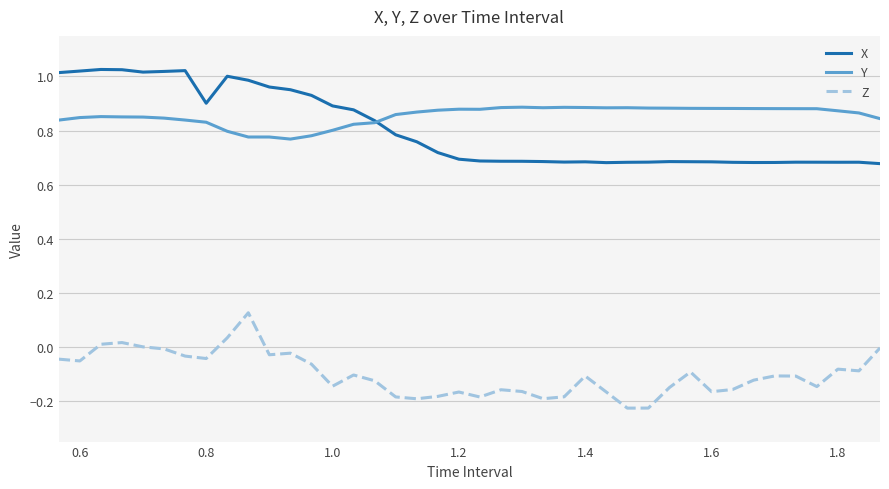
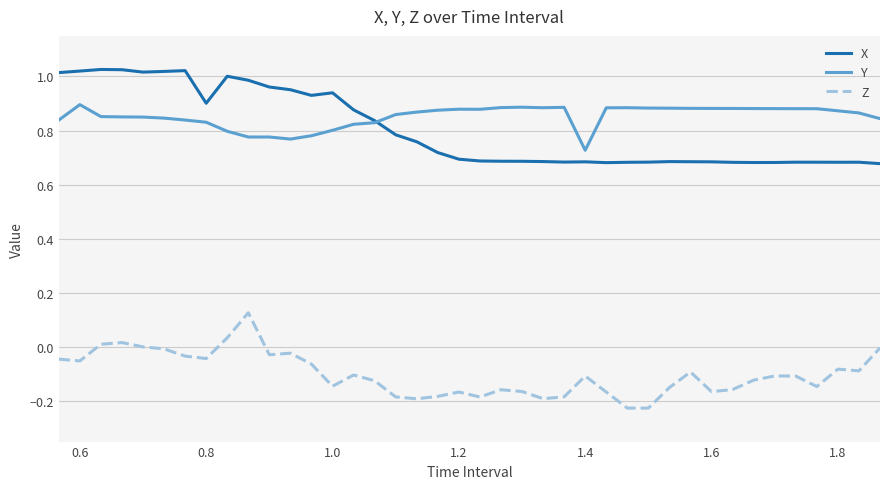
Y, 0.6: 0.85 -> 0.90
X, 1.0: 0.89 -> 0.94
Y, 1.4: 0.89 -> 0.73
